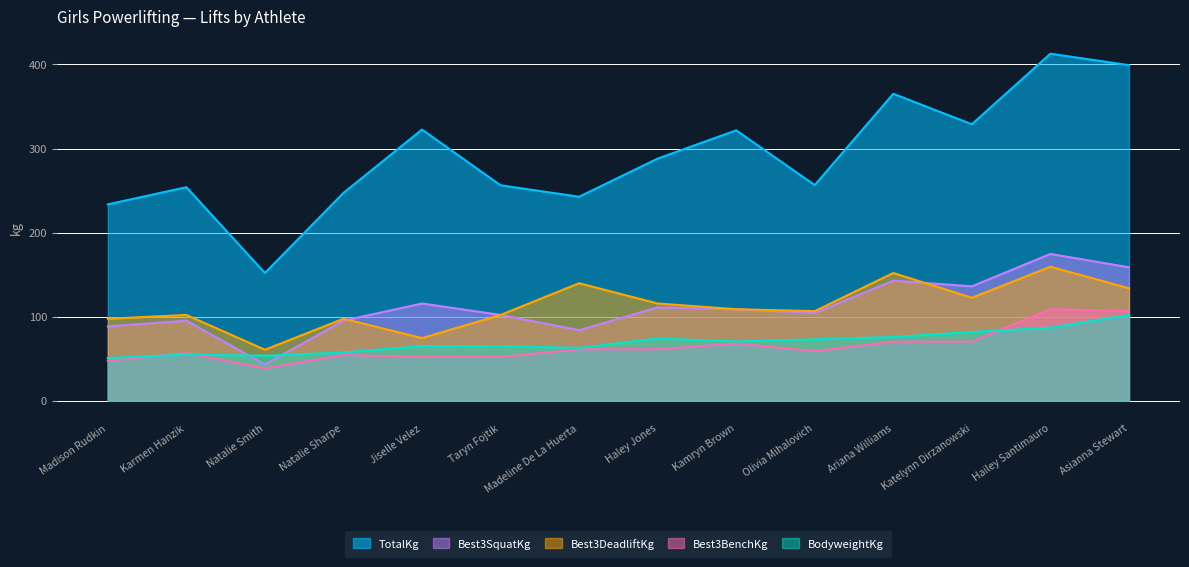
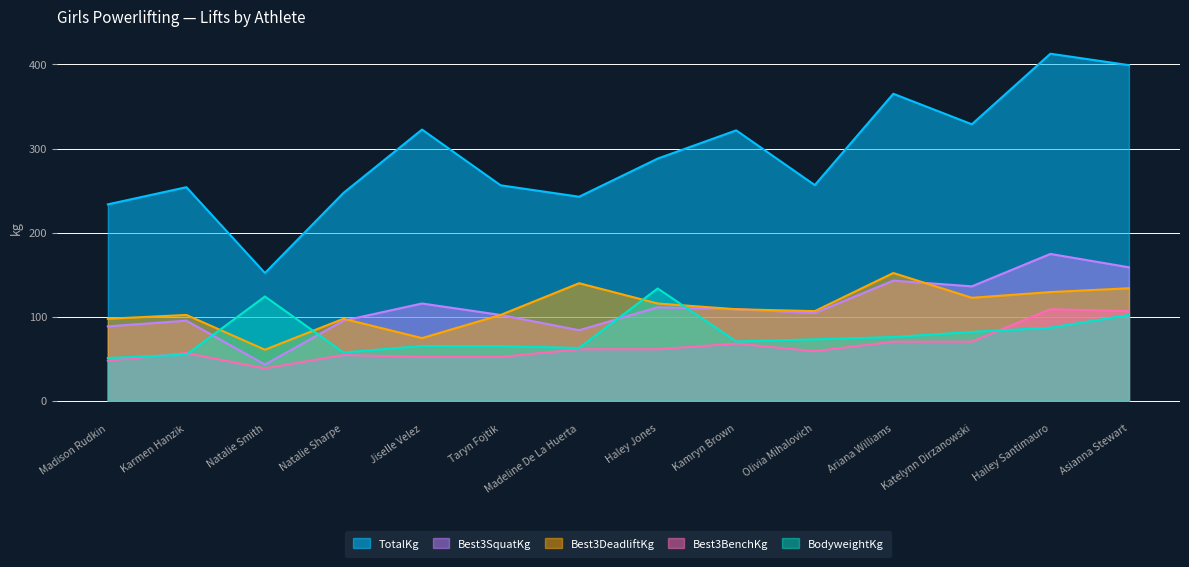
BodyweightKg, Natalie Smith: 50 -> 120
BodyweightKg, Haley Jones: 70 -> 130
Best3DeadliftKg, Hailey Santimauro: 160 -> 130
